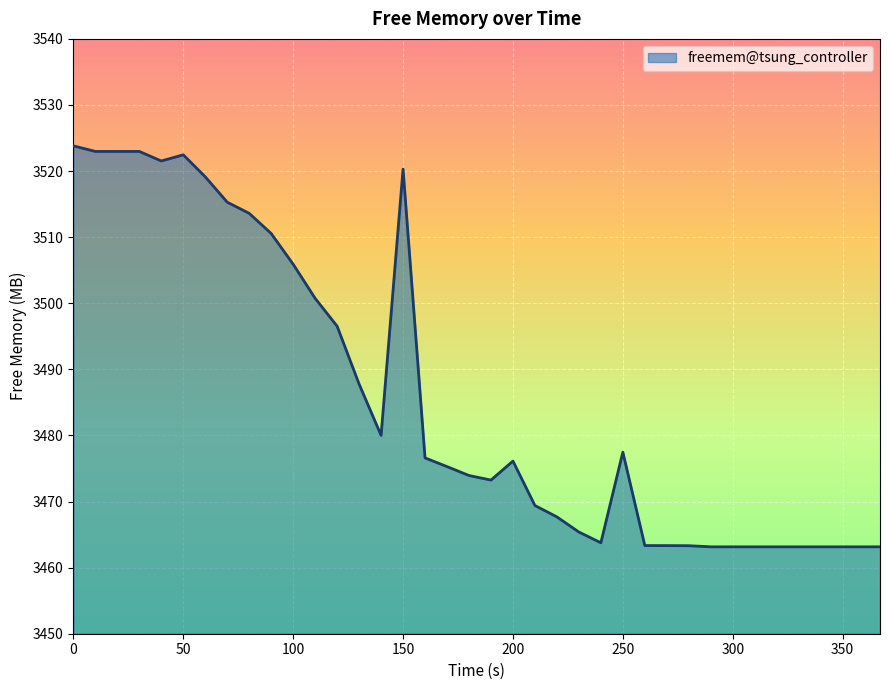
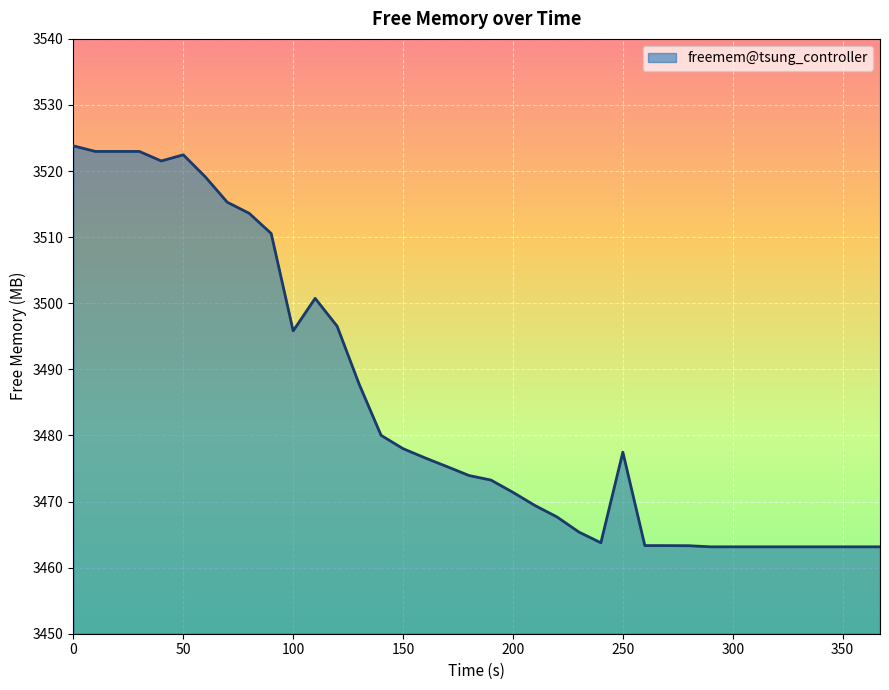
100: 3506 -> 3496
150: 3520 -> 3478
200: 3476 -> 3471
